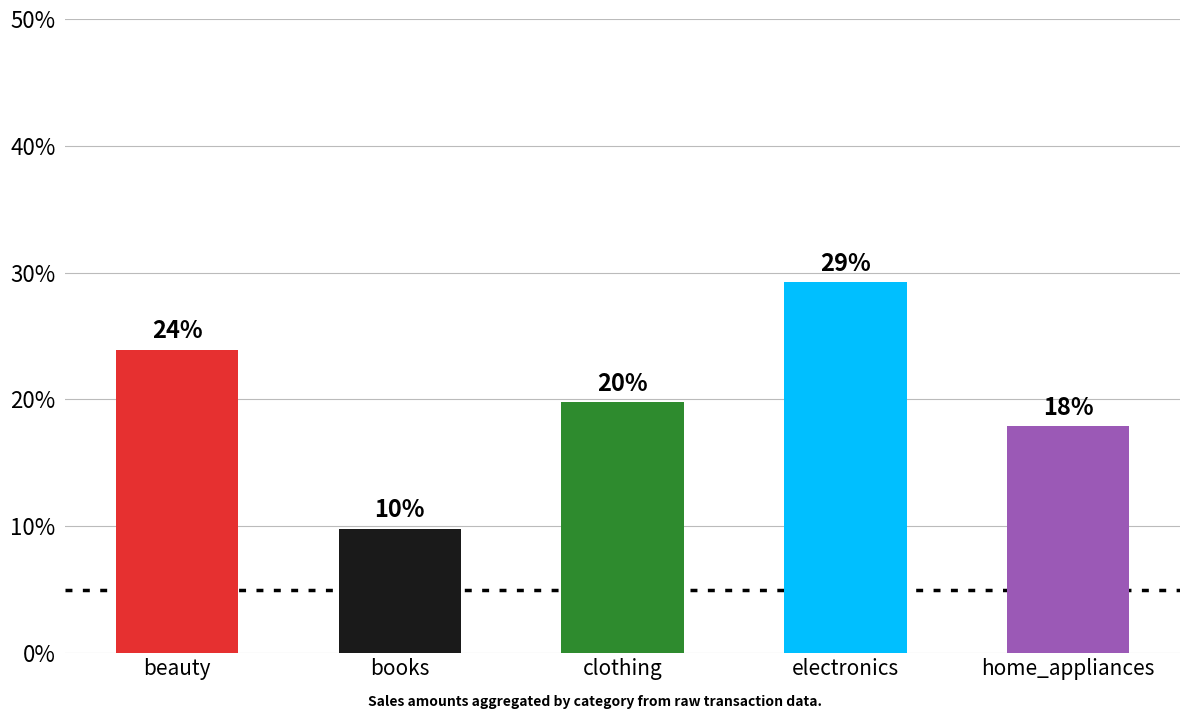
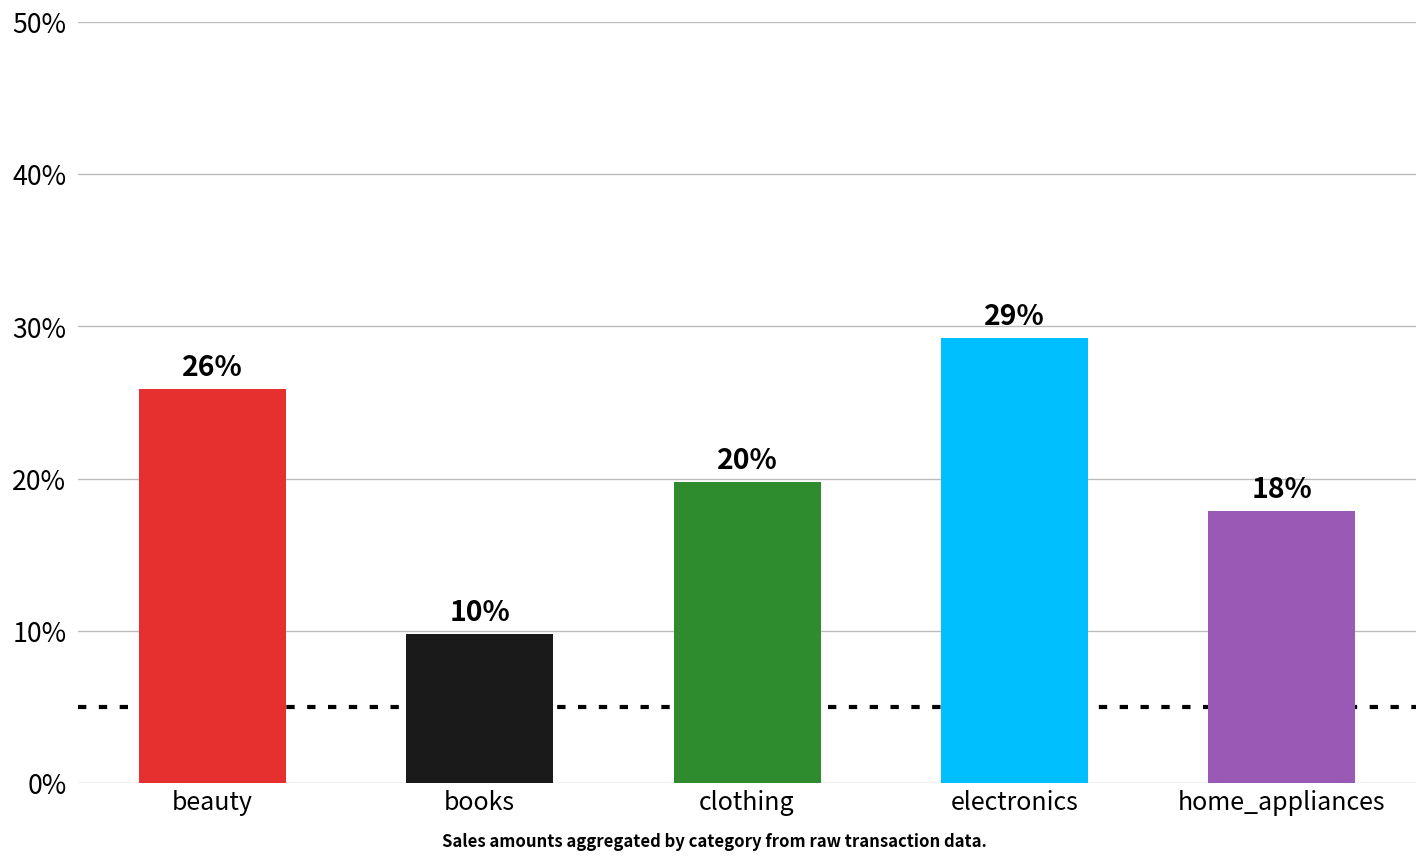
beauty: 24% -> 26%
